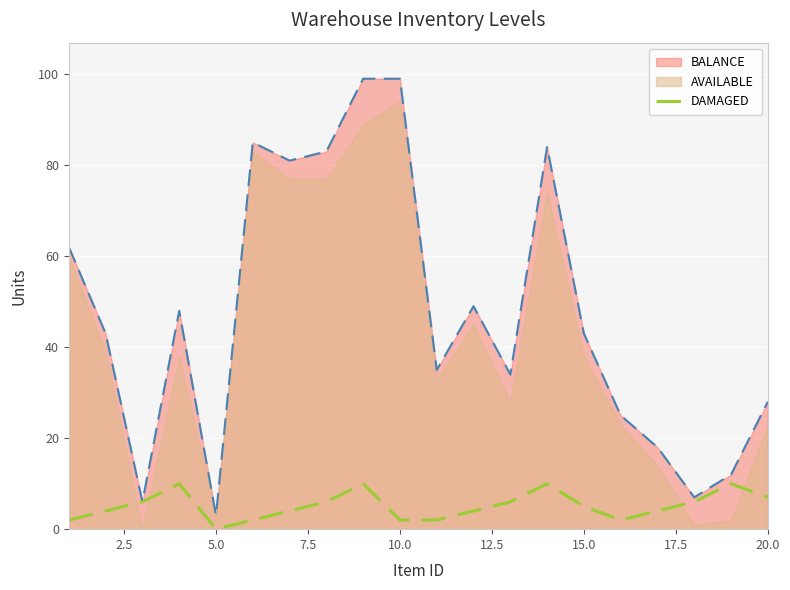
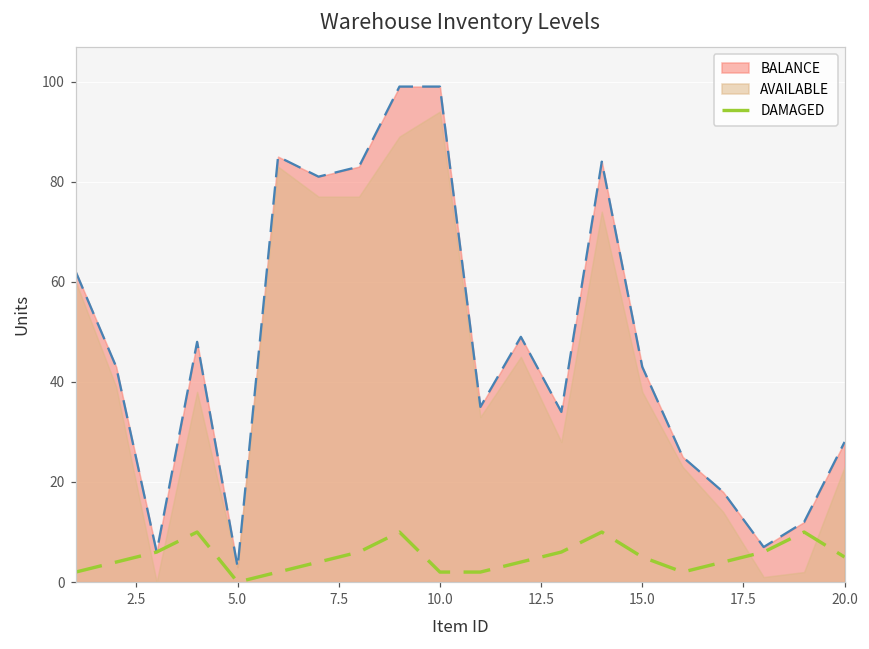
DAMAGED, 20.0: 7 -> 5
